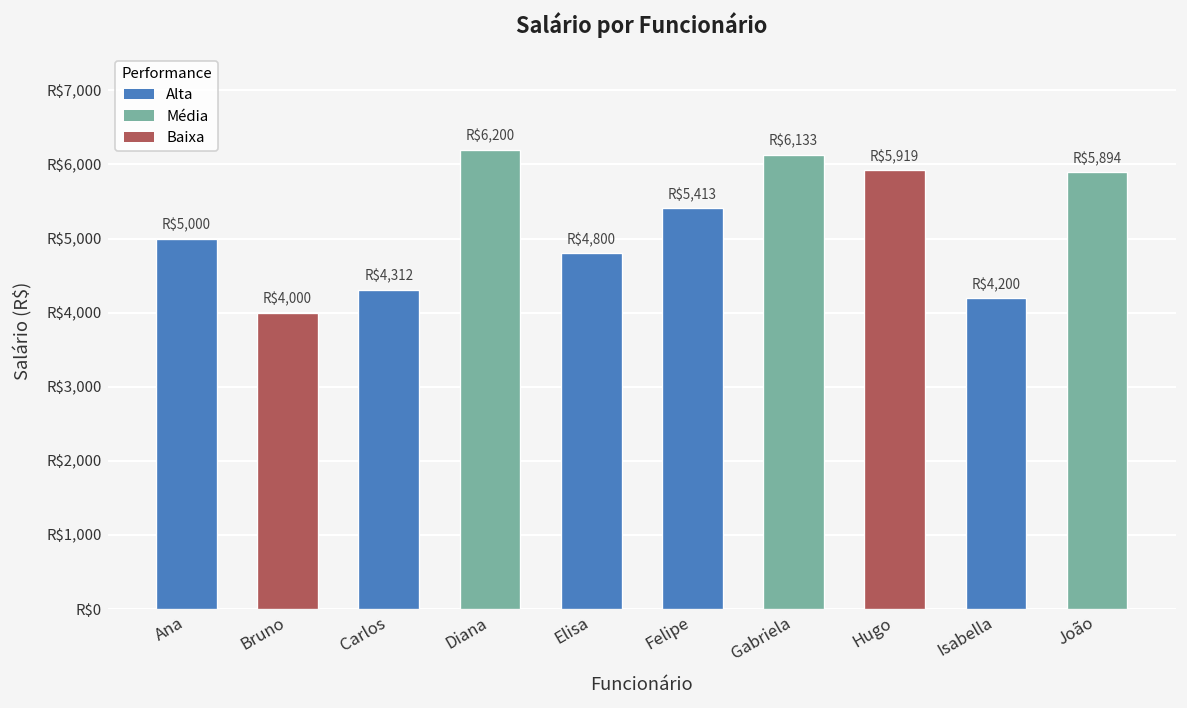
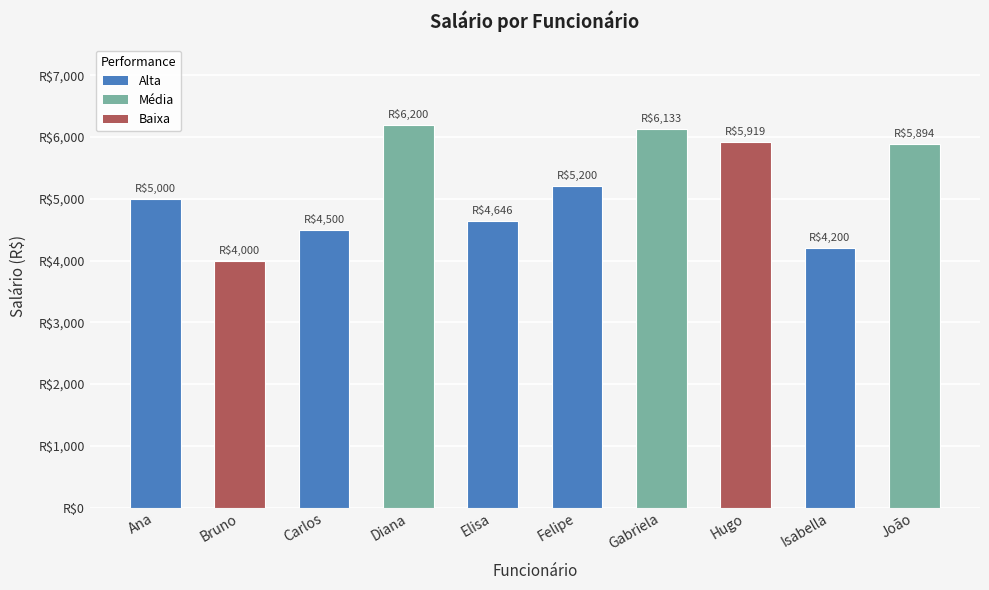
Carlos: $4,312 -> $4,500
Elisa: $4,800 -> $4,646
Felipe: $5,413 -> $5,200
